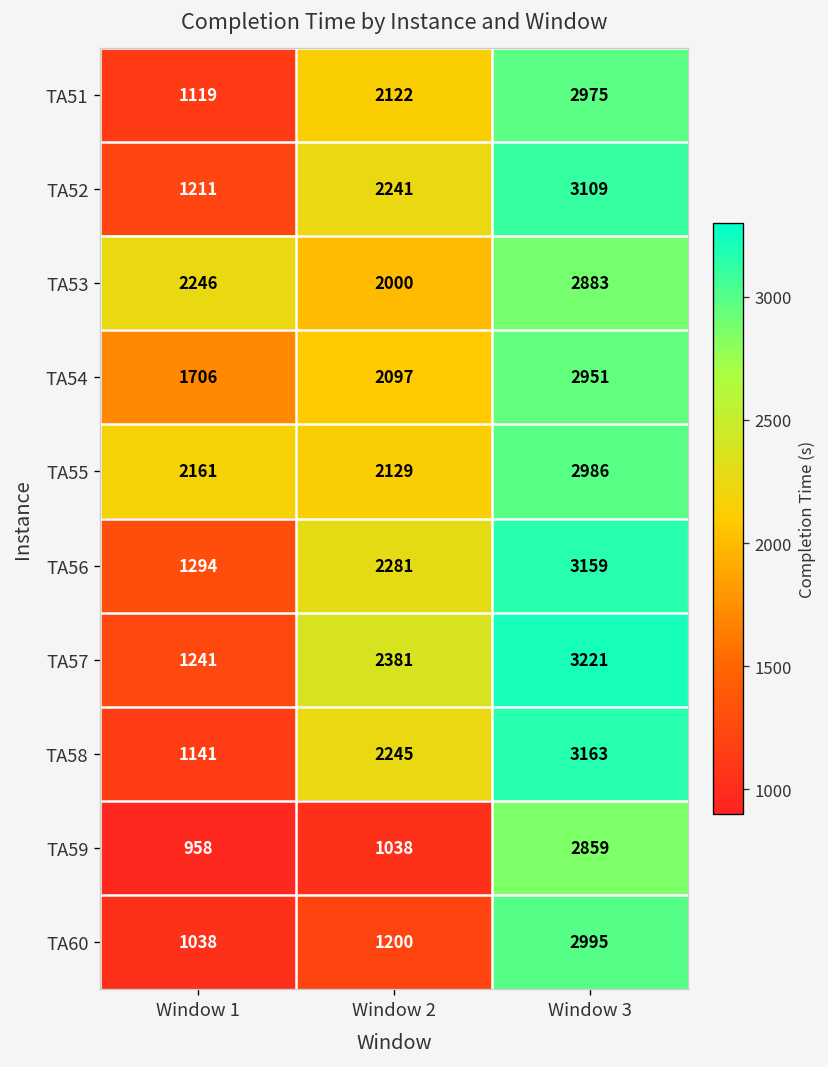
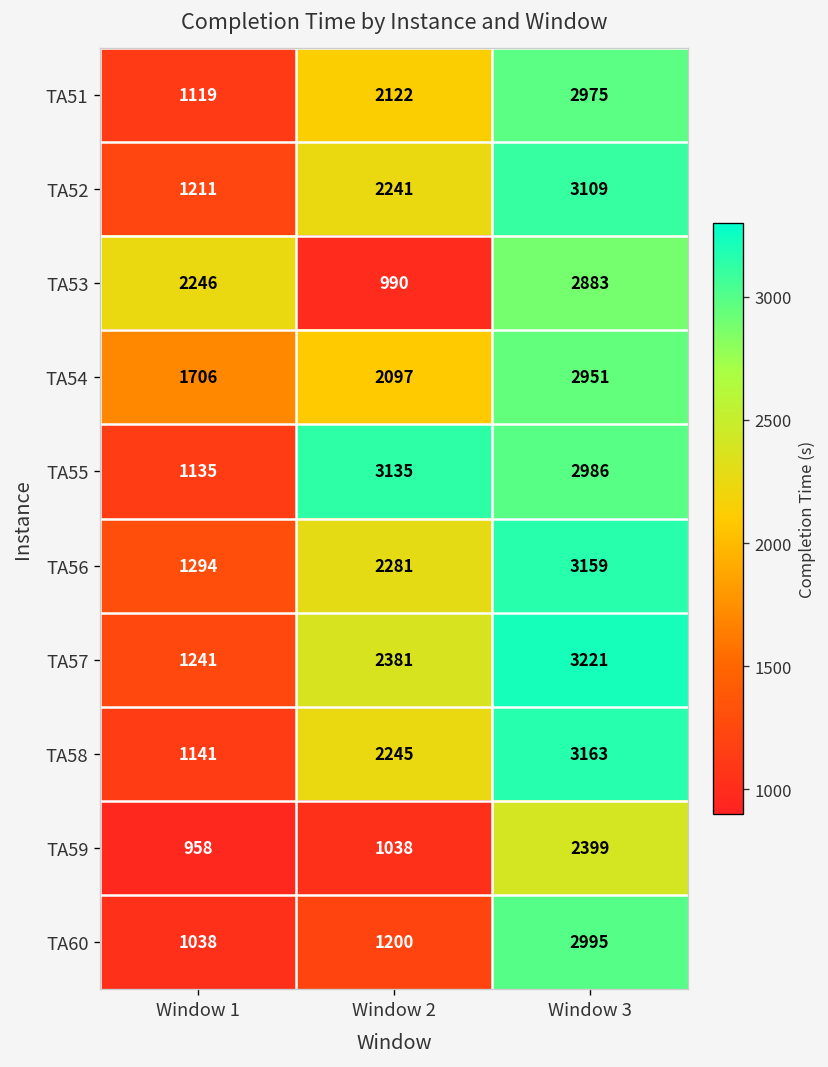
TA53, Window 2: 2000 -> 990
TA55, Window 1: 2161 -> 1135
TA55, Window 2: 2129 -> 3135
TA59, Window 3: 2859 -> 2399
